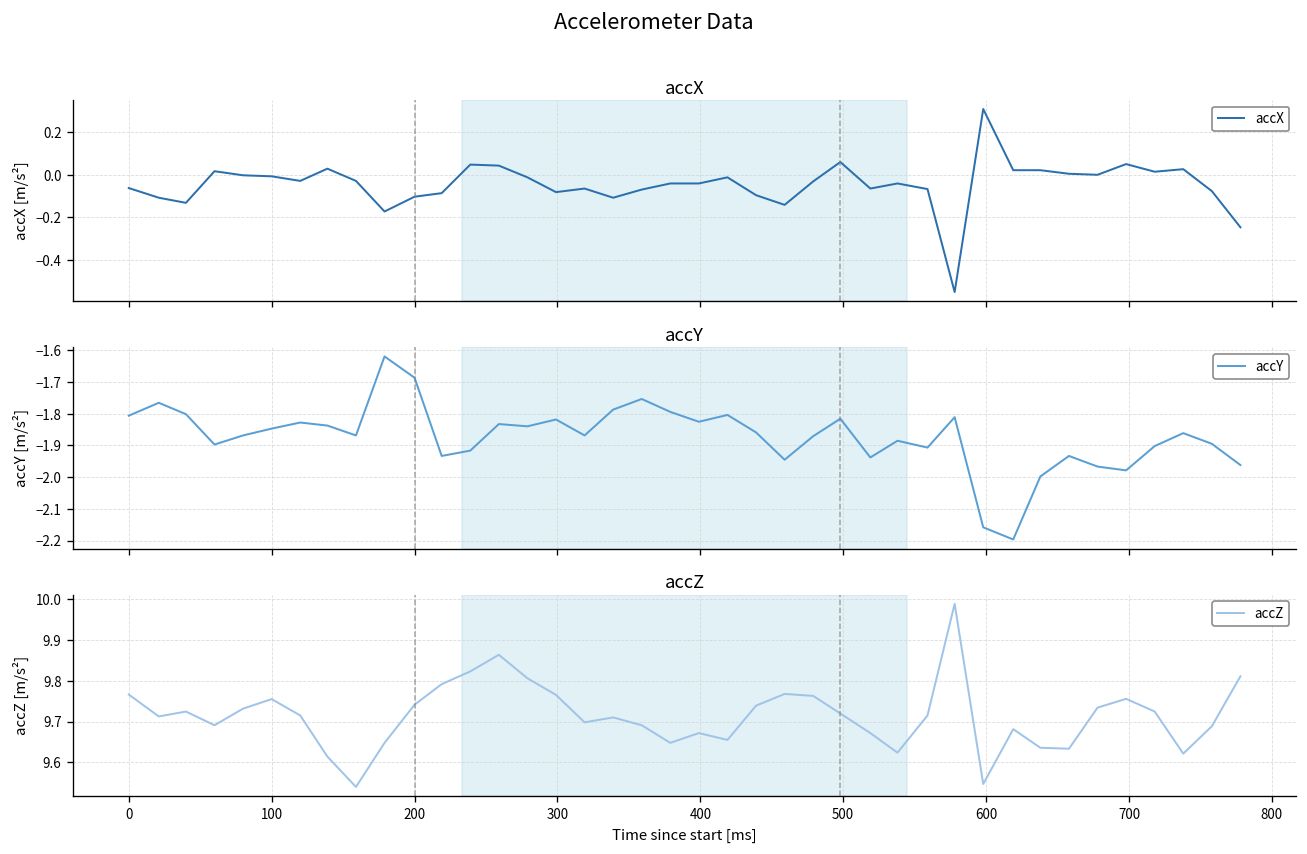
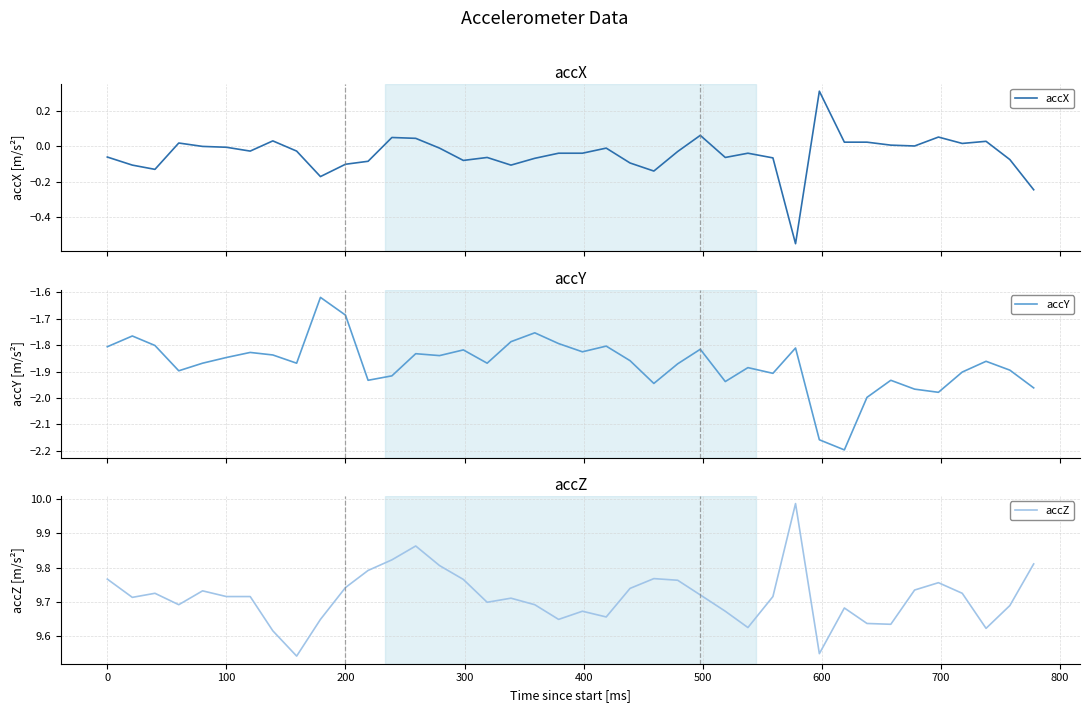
accZ, 100: 9.75 -> 9.71
